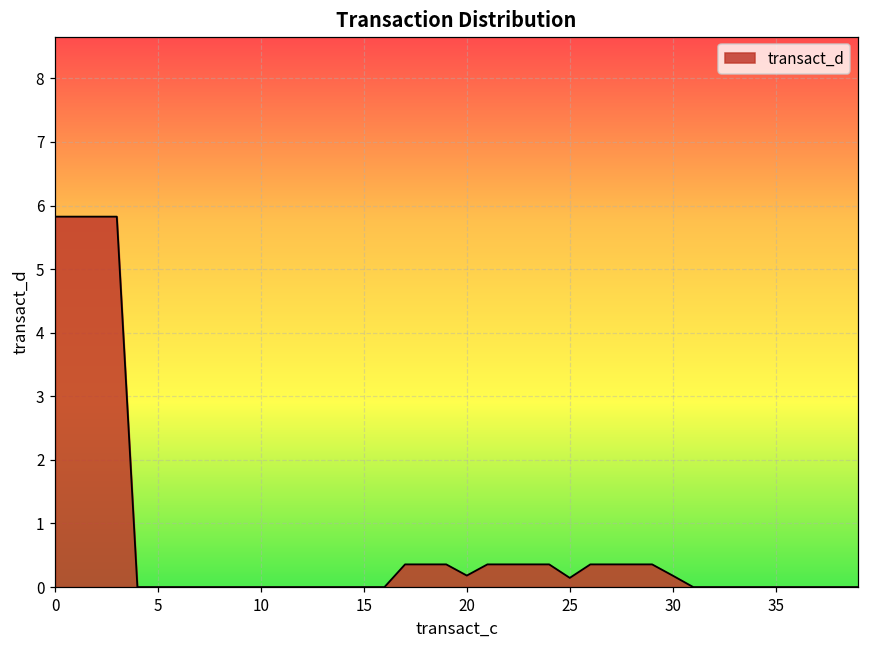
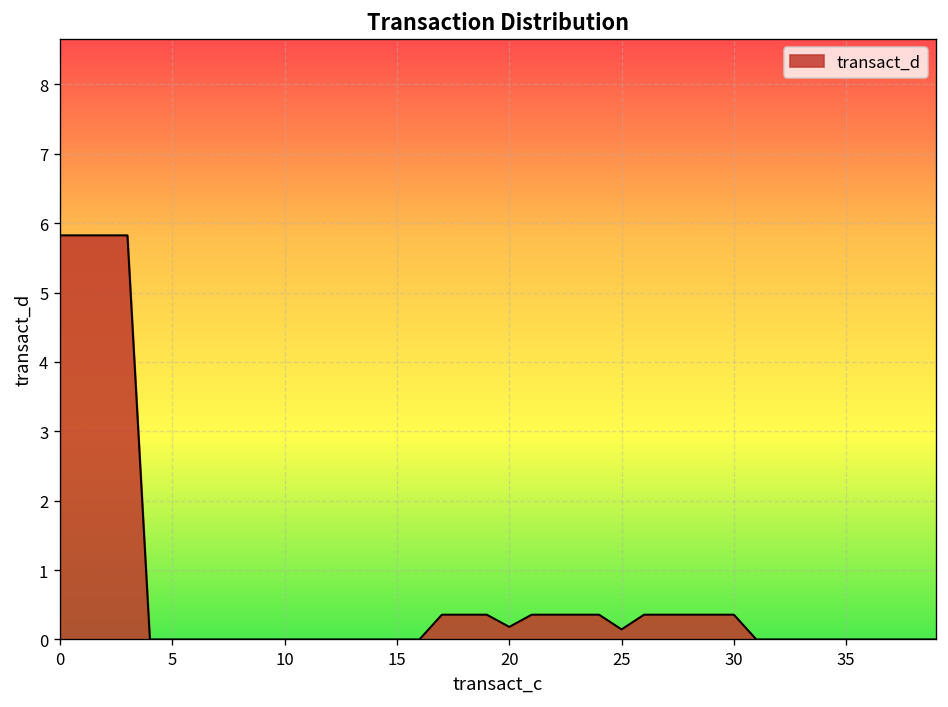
30: 0.2 -> 0.4
